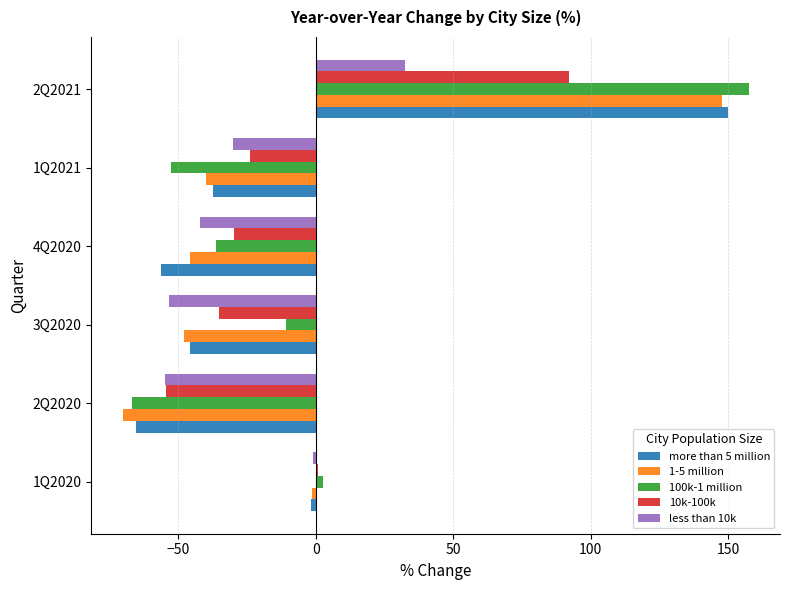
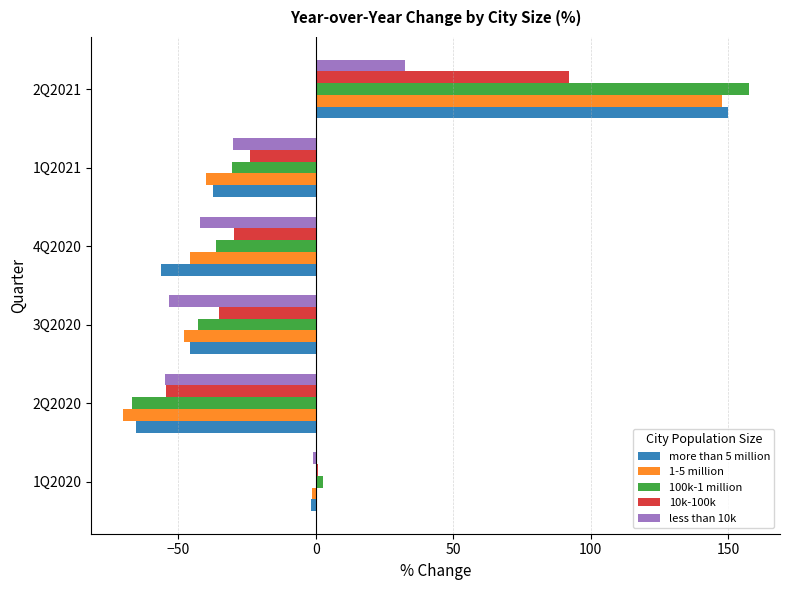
100k-1 million, 1Q2021: -53 -> -30
100k-1 million, 3Q2020: -11 -> -43
